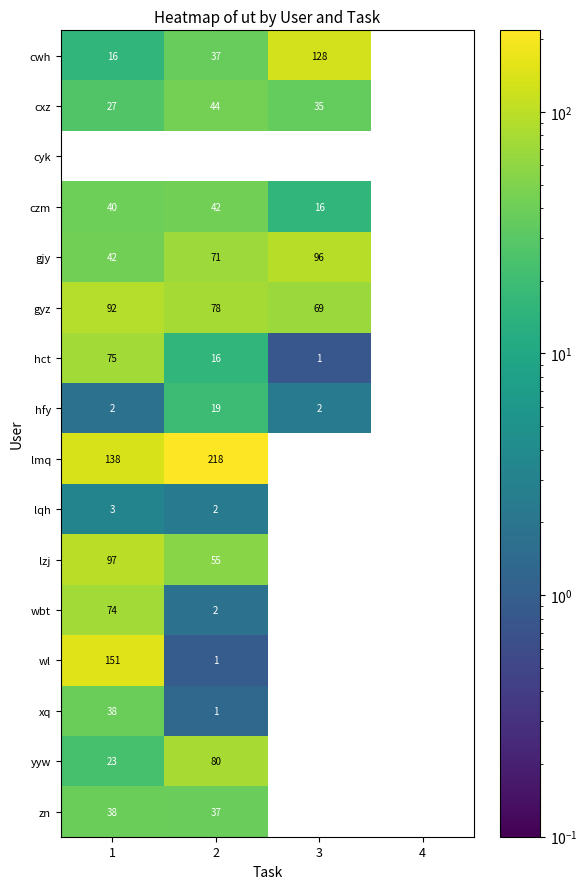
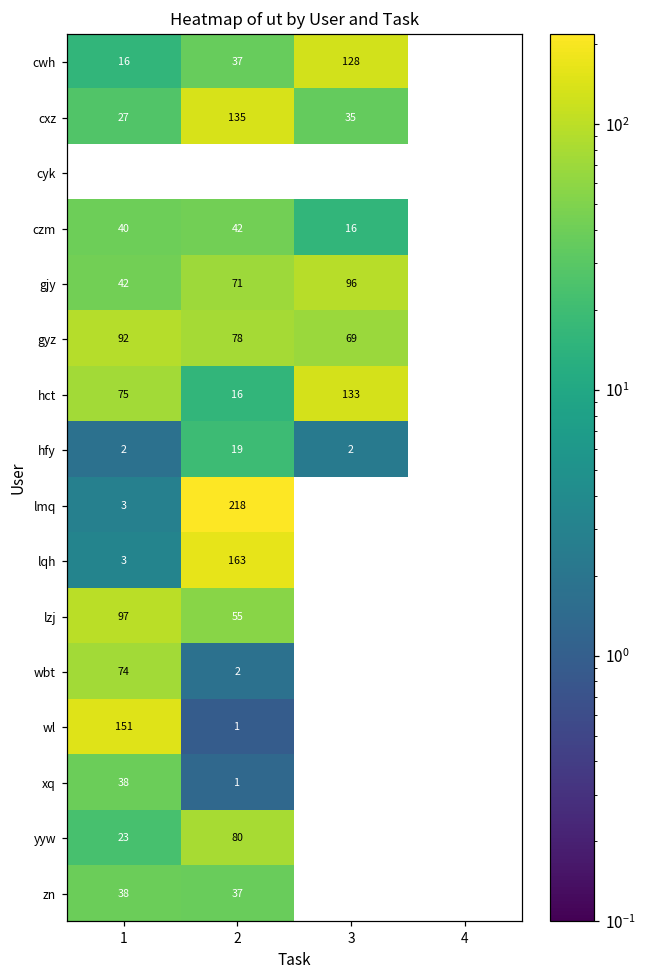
cxz, 2: 44 -> 135
hct, 3: 1 -> 133
lmq, 1: 138 -> 3
lqh, 2: 2 -> 163
